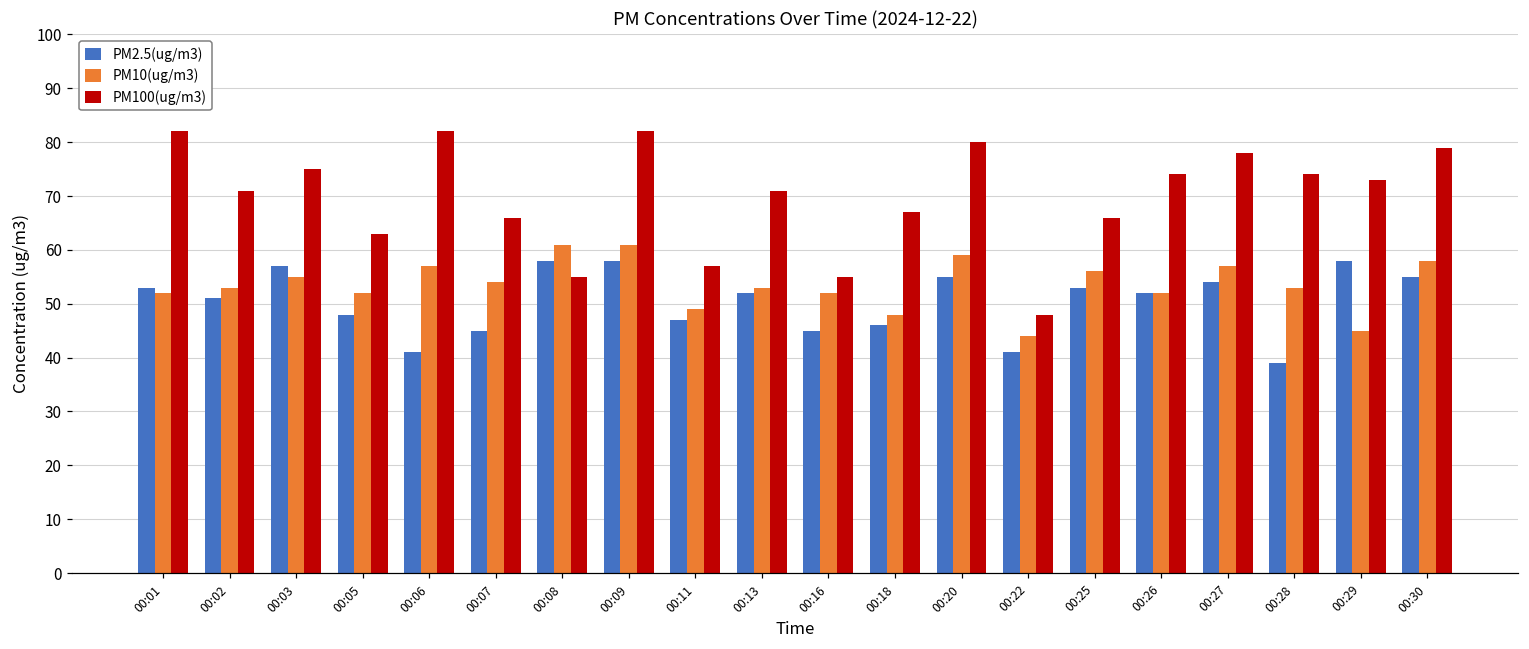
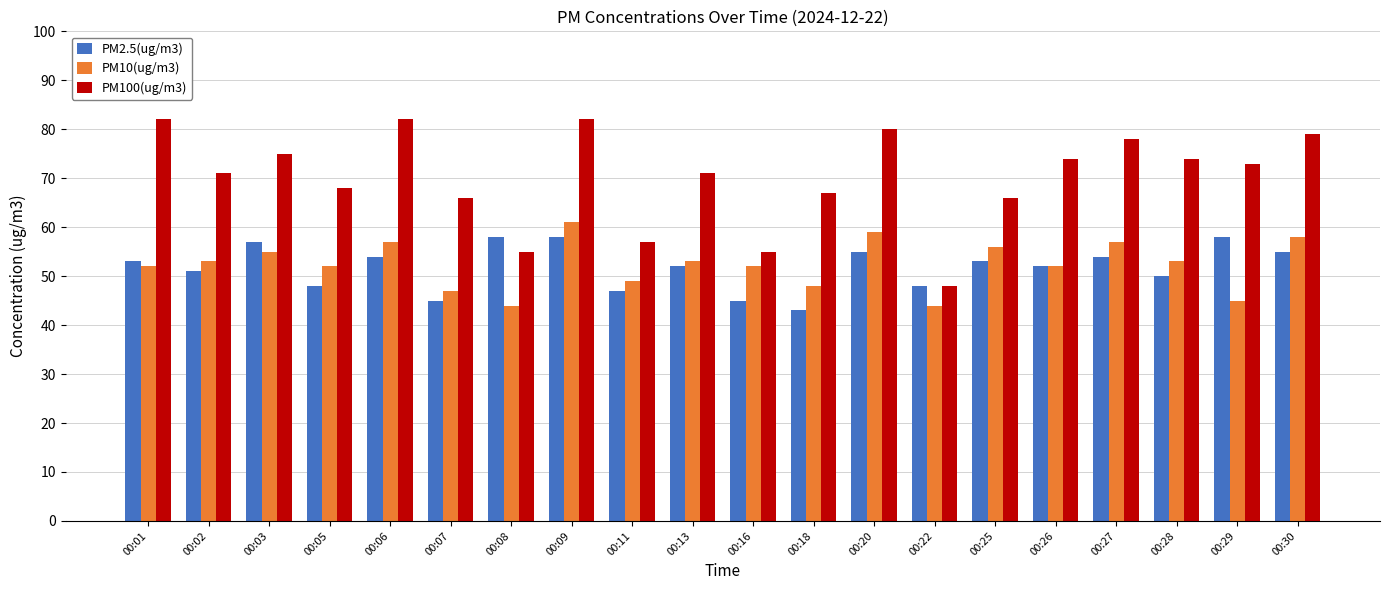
PM100(ug/m3), 00:05: 63 -> 68
PM2.5(ug/m3), 00:06: 41 -> 54
PM10(ug/m3), 00:07: 54 -> 47
PM10(ug/m3), 00:08: 61 -> 44
PM2.5(ug/m3), 00:18: 46 -> 43
PM2.5(ug/m3), 00:22: 41 -> 48
PM2.5(ug/m3), 00:28: 39 -> 50
